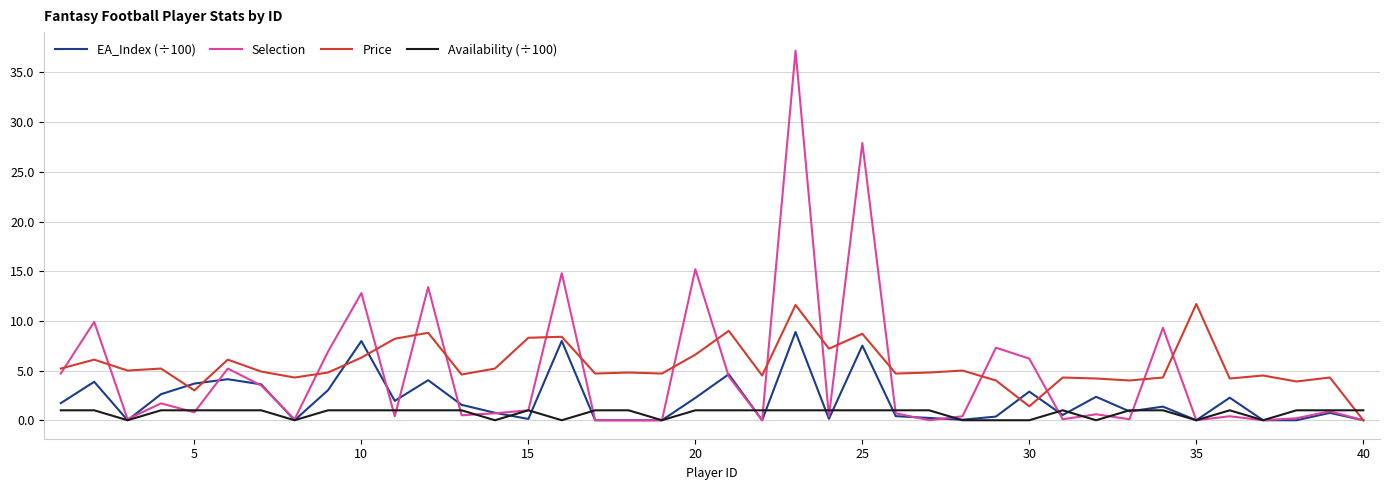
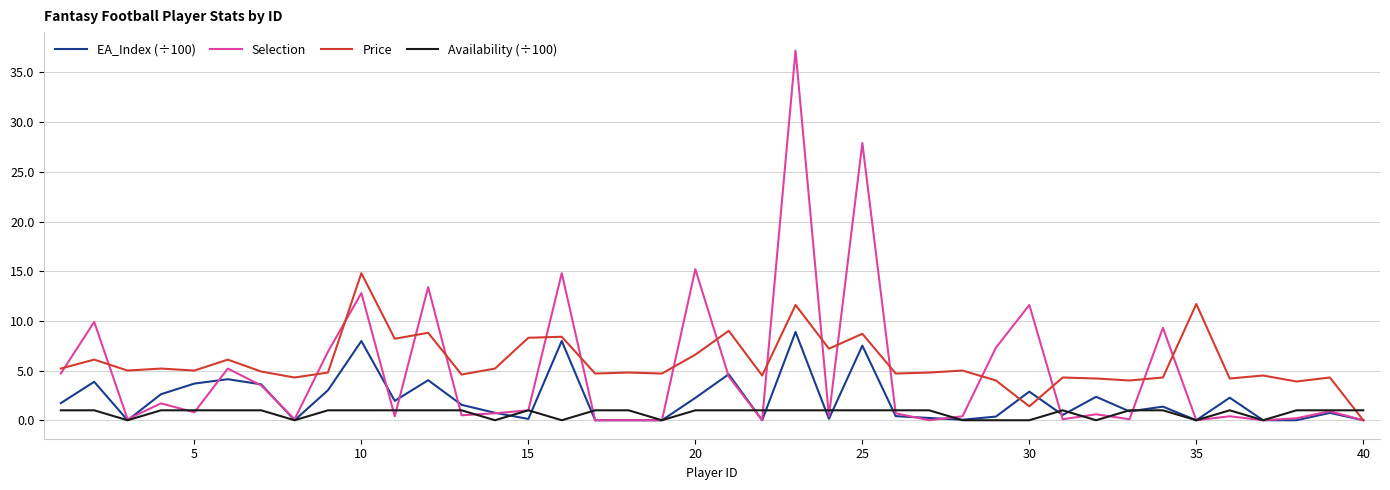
Price, 5: 3 -> 5
Price, 10: 6 -> 15
Selection, 30: 6 -> 12
